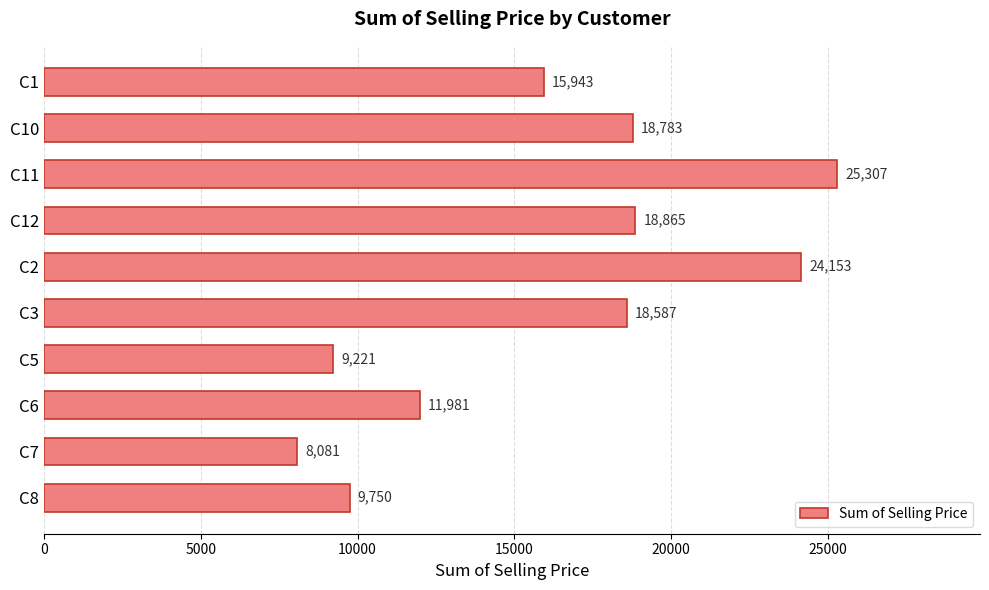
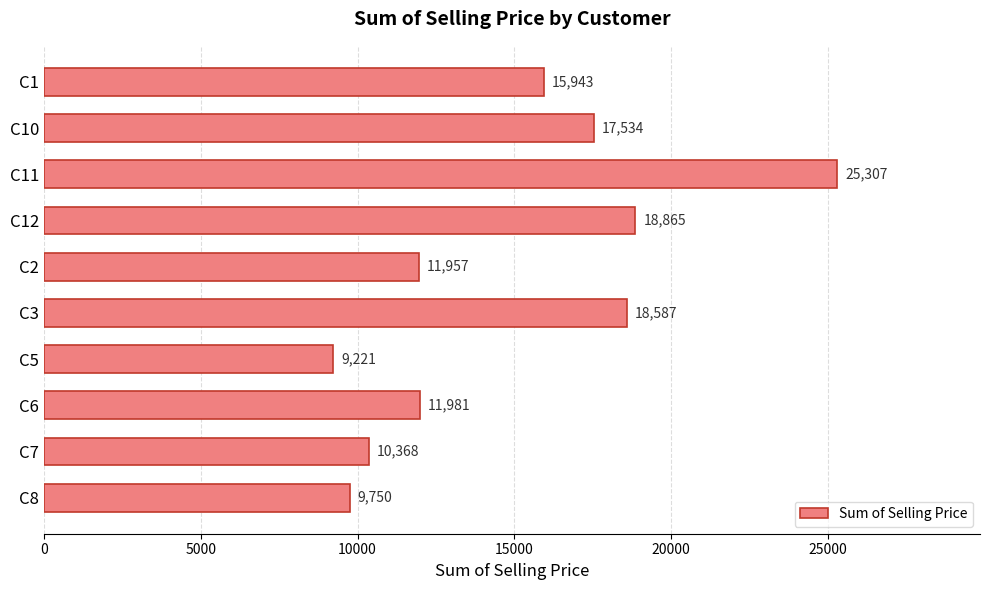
C10: 18,783 -> 17,534
C2: 24,153 -> 11,957
C7: 8,081 -> 10,368
